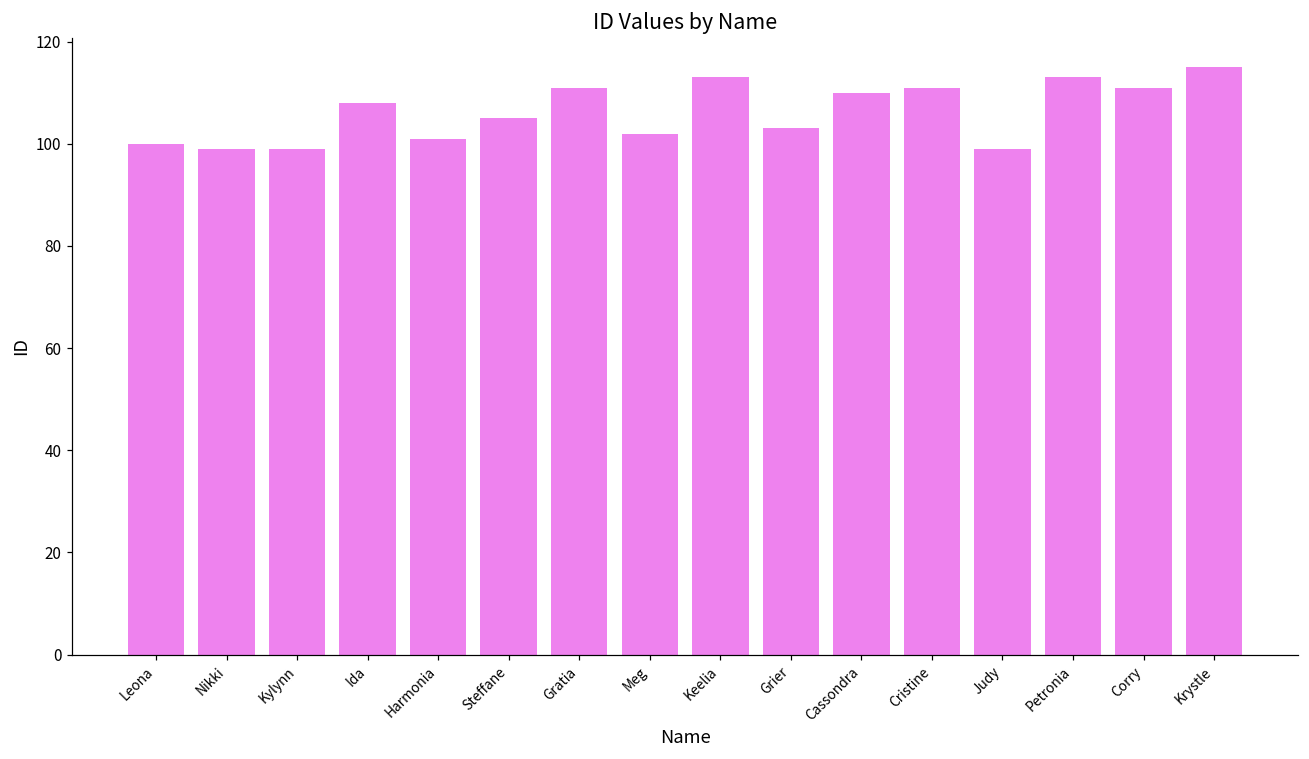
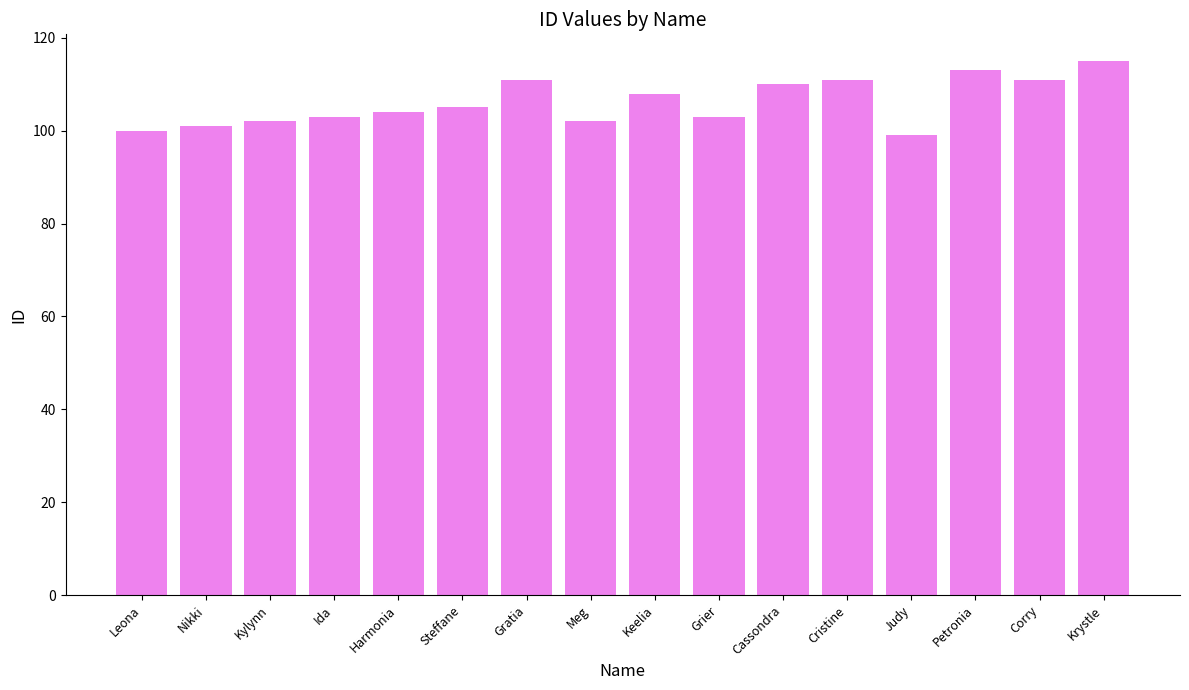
Nikki: 99 -> 101
Kylynn: 99 -> 102
Ida: 108 -> 103
Harmonia: 101 -> 104
Keelia: 113 -> 108
